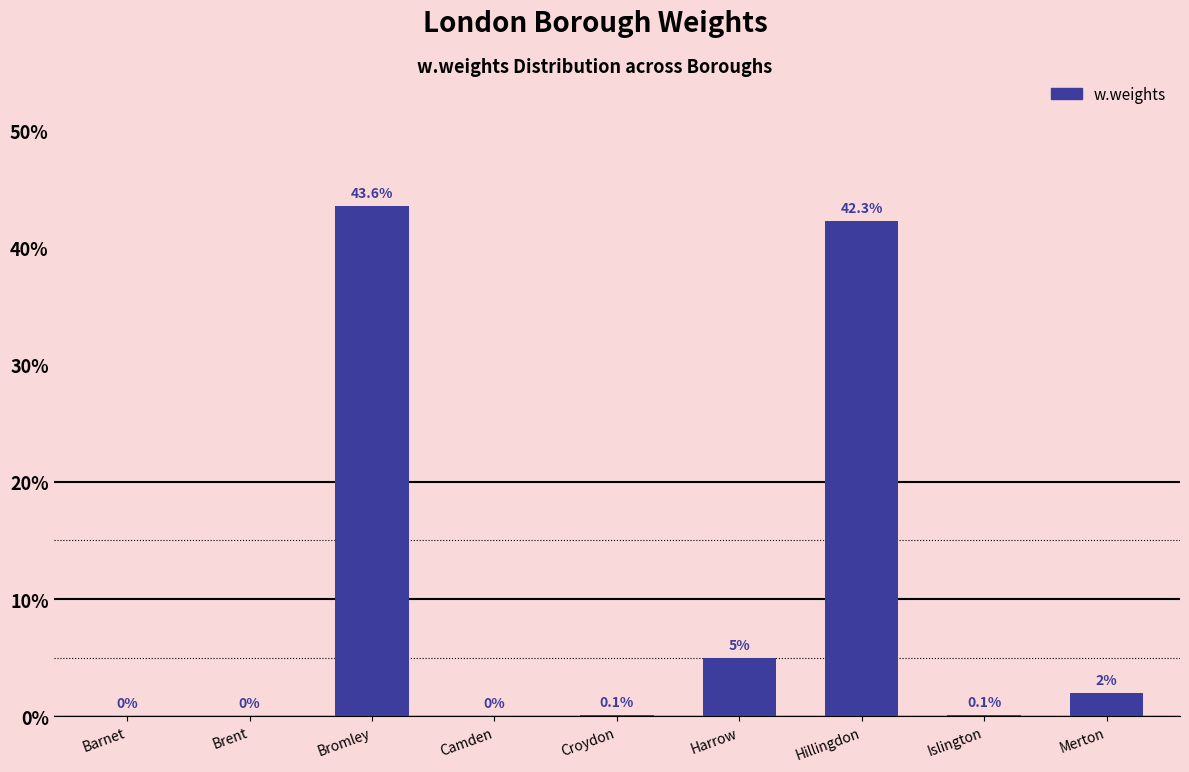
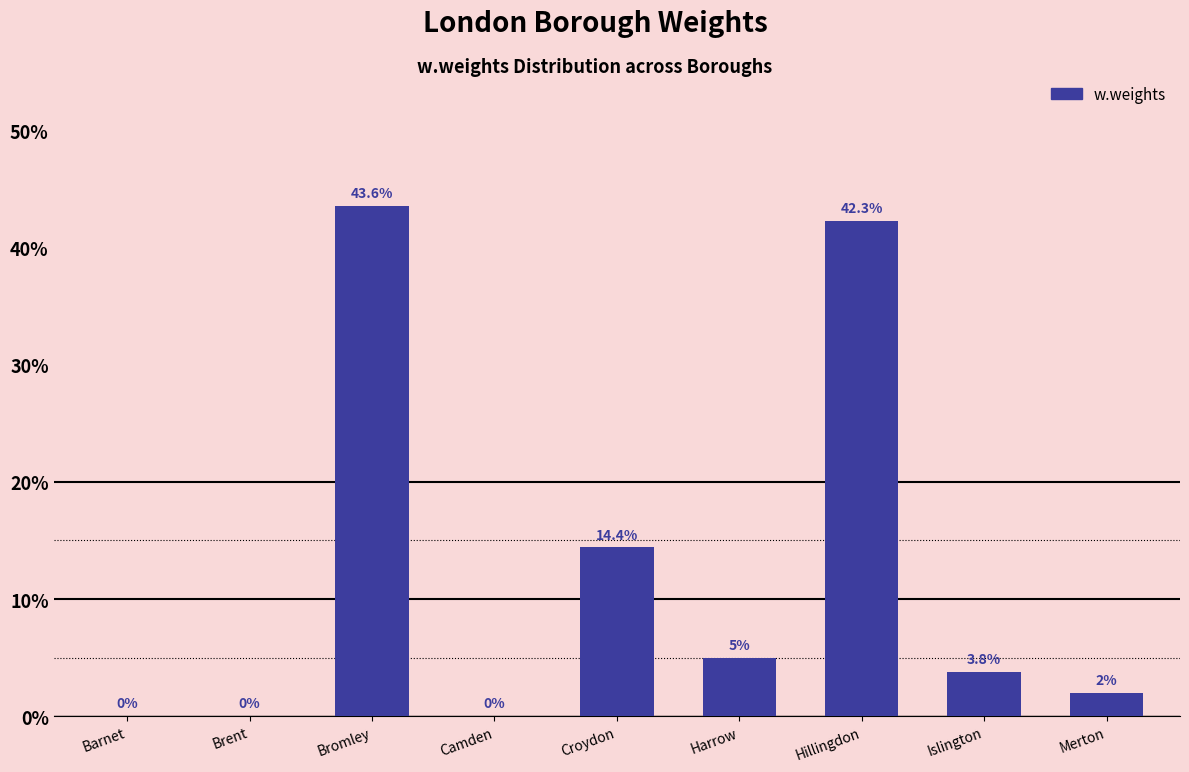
Croydon: 0.1% -> 14.4%
Islington: 0.1% -> 3.8%
